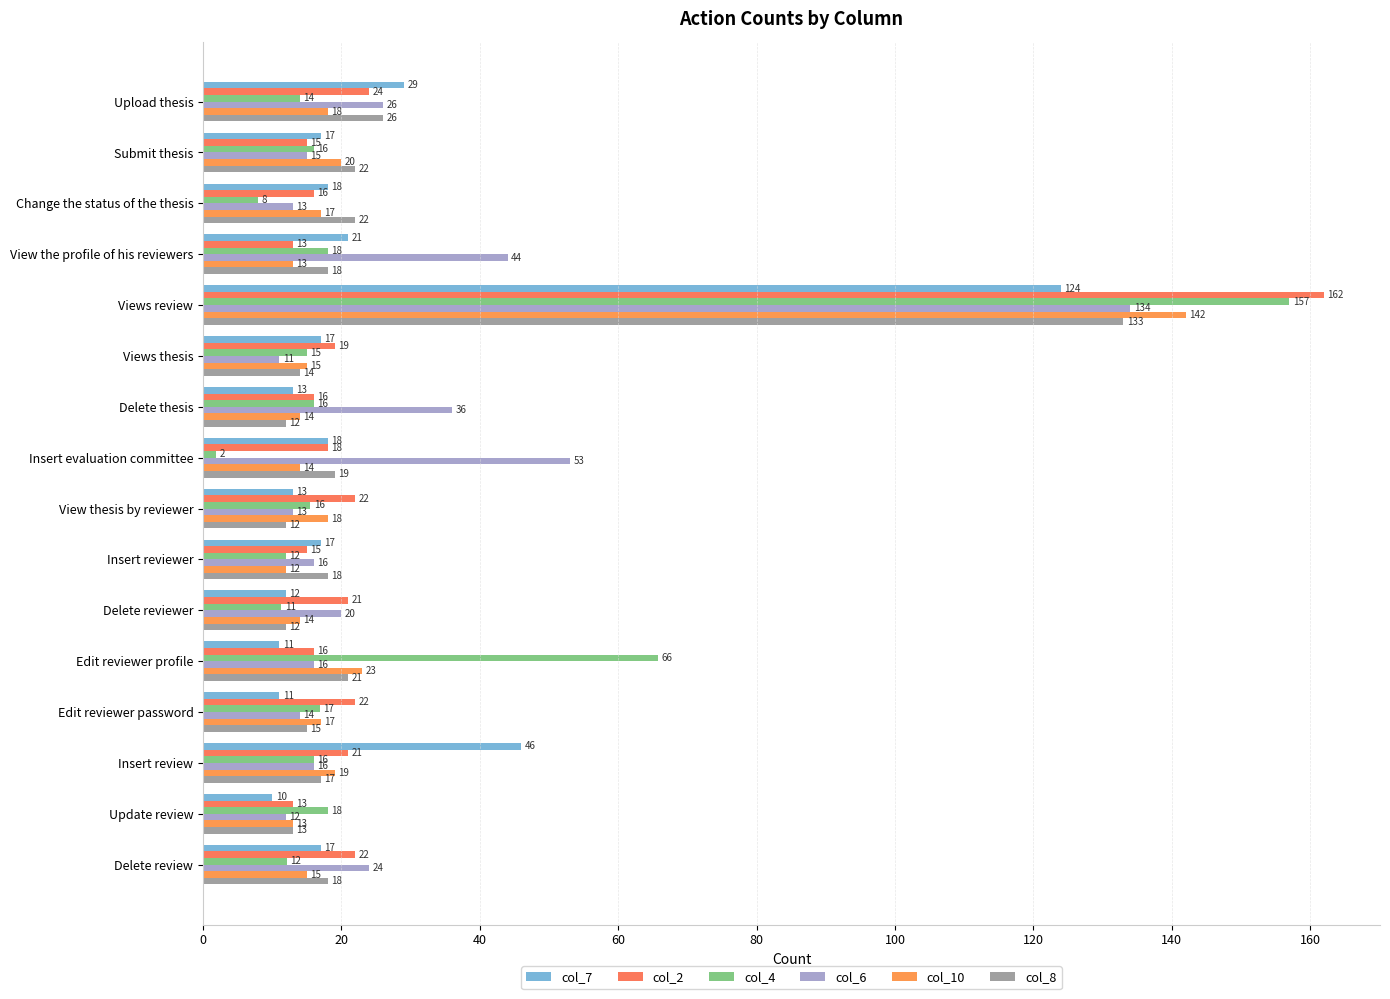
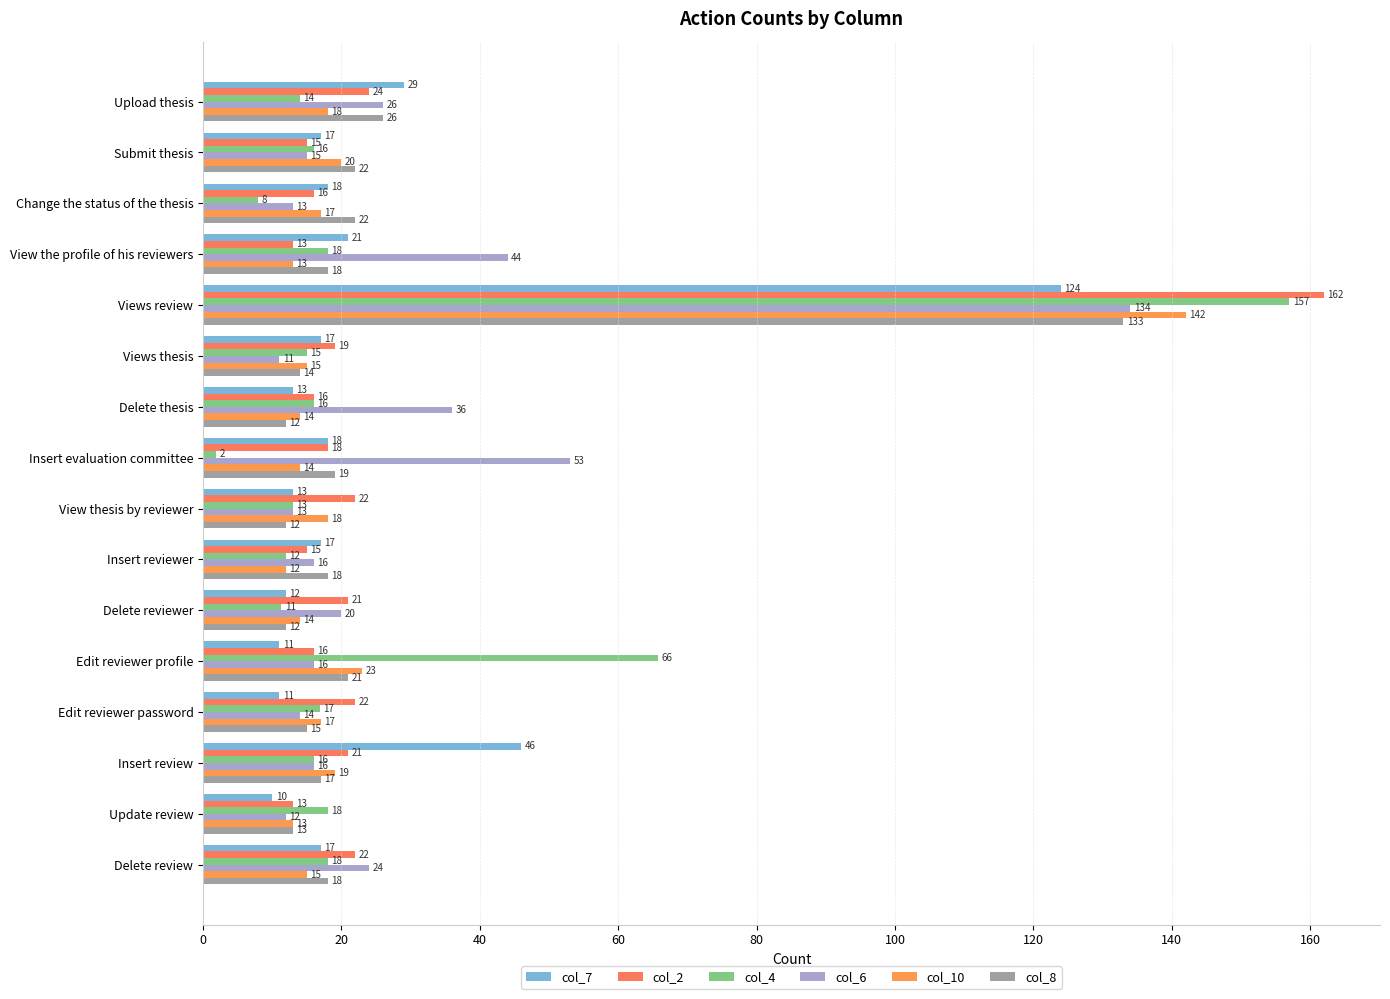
col_4, View thesis by reviewer: 16 -> 13
col_4, Delete review: 12 -> 18
